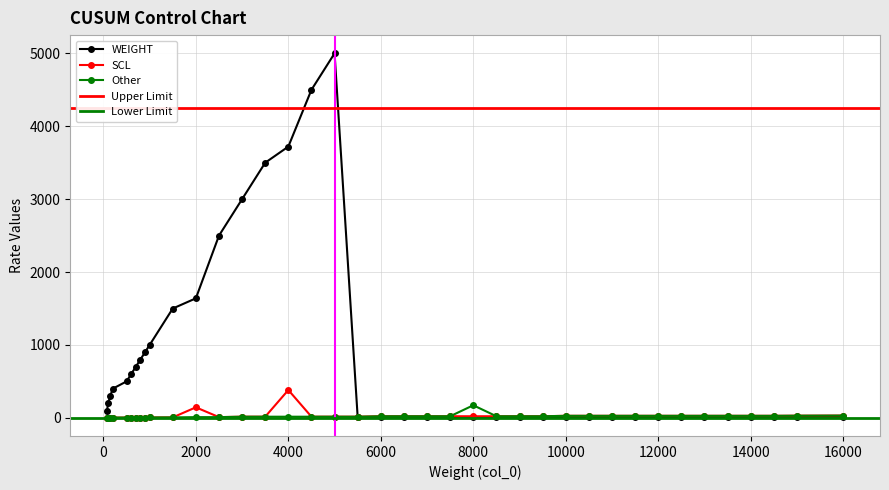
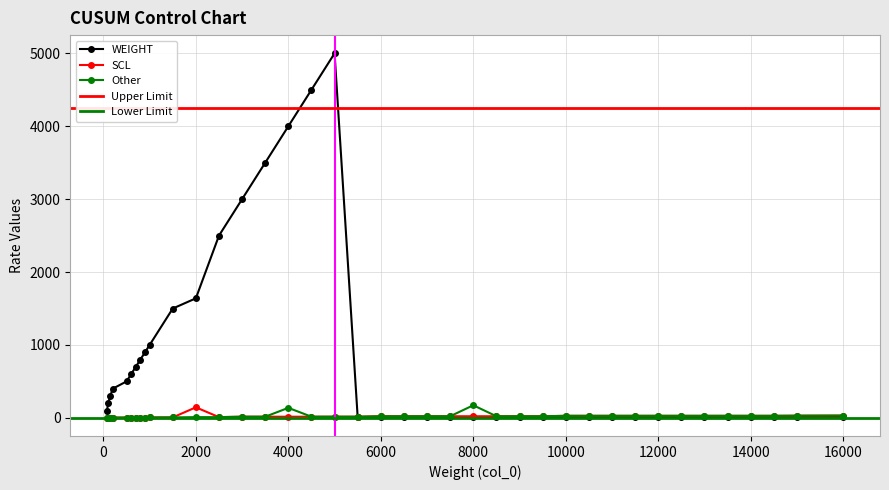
WEIGHT, 4000: 3700 -> 4000
SCL, 4000: 400 -> 0
Other, 4000: 0 -> 100
